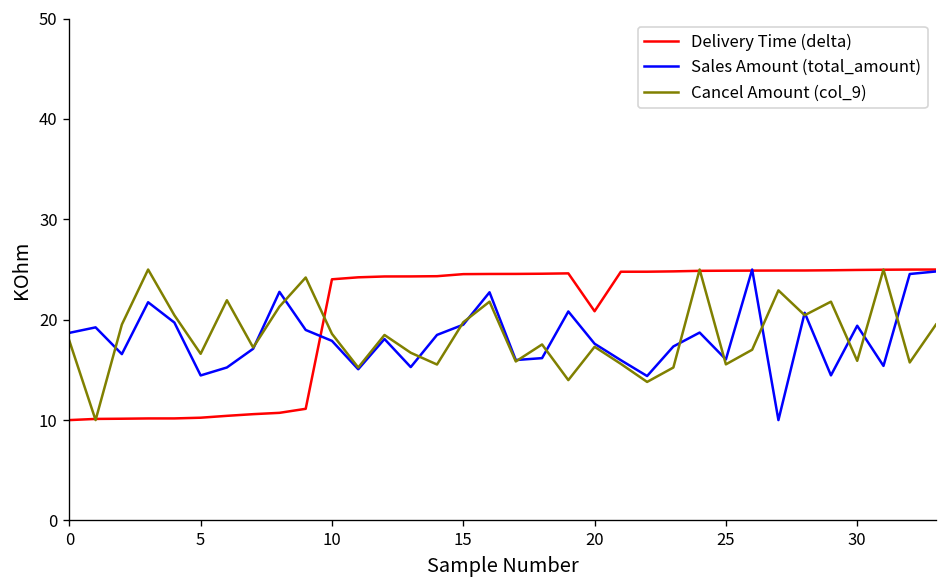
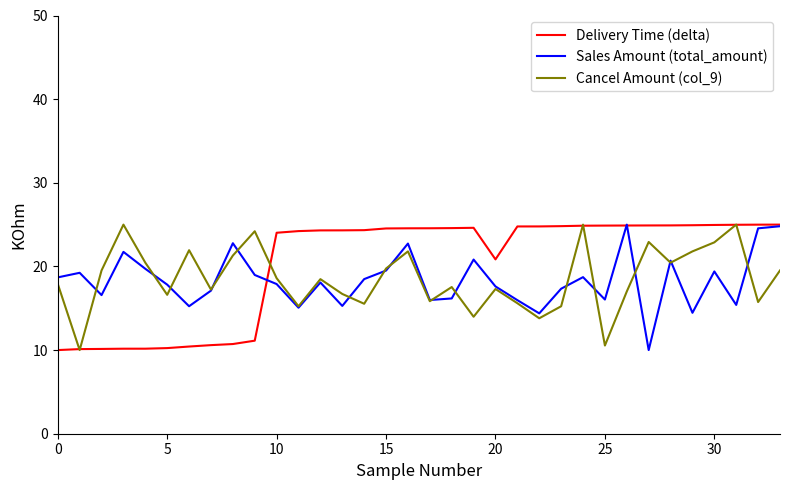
Sales Amount (total_amount), 5: 14 -> 18
Cancel Amount (col_9), 25: 16 -> 11
Cancel Amount (col_9), 30: 16 -> 23
